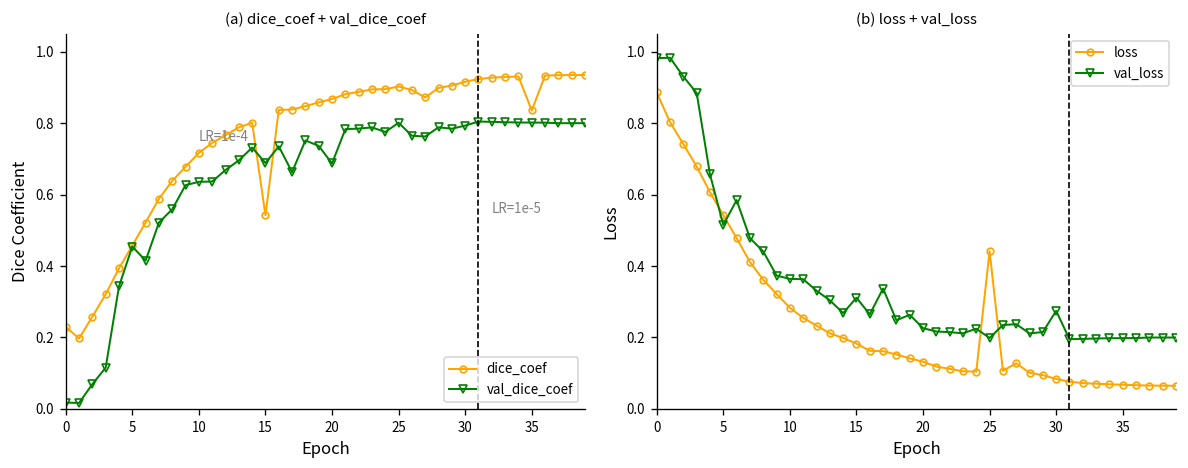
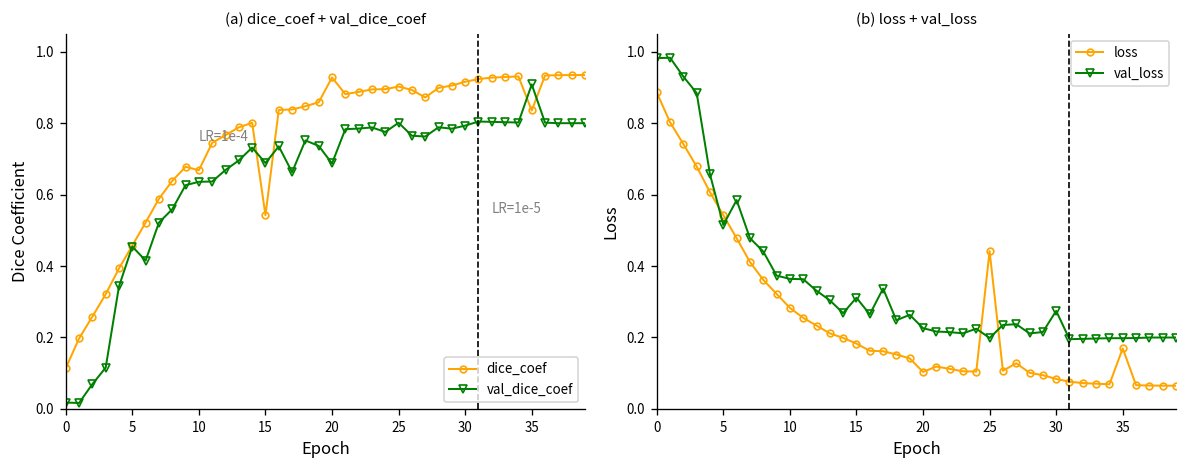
(a) dice_coef + val_dice_coef, dice_coef, 0: 0.23 -> 0.11
(a) dice_coef + val_dice_coef, dice_coef, 10: 0.72 -> 0.67
(a) dice_coef + val_dice_coef, dice_coef, 20: 0.87 -> 0.93
(a) dice_coef + val_dice_coef, val_dice_coef, 35: 0.80 -> 0.91
(b) loss + val_loss, loss, 20: 0.13 -> 0.10
(b) loss + val_loss, loss, 35: 0.07 -> 0.17
